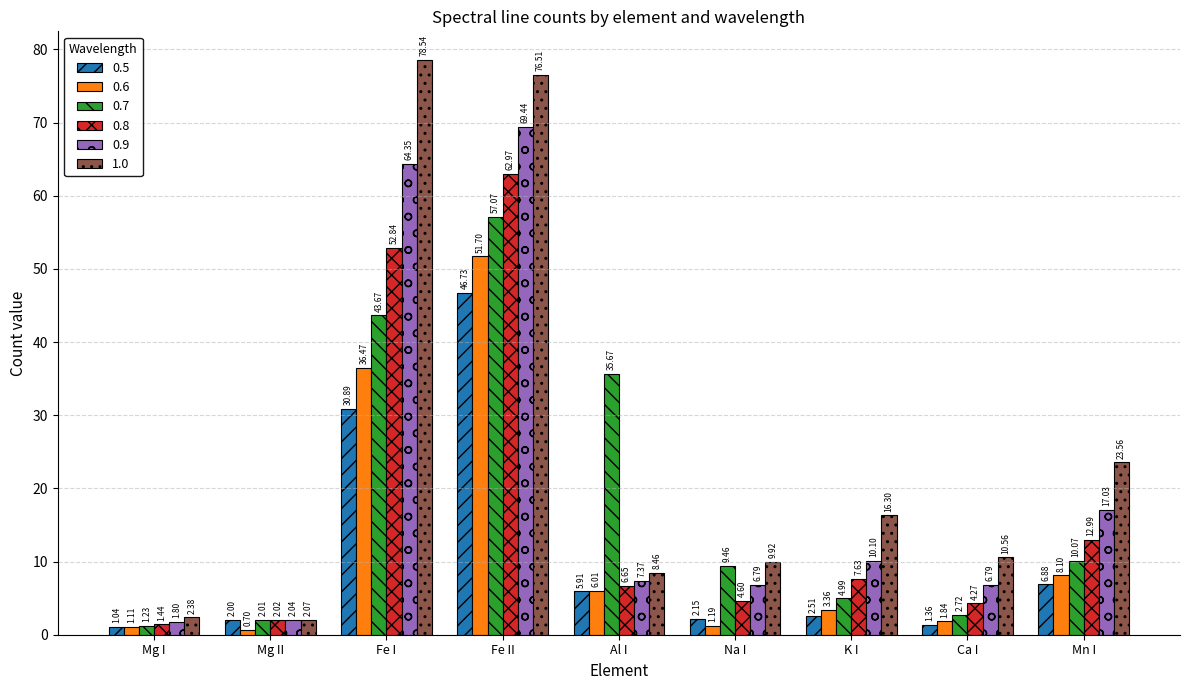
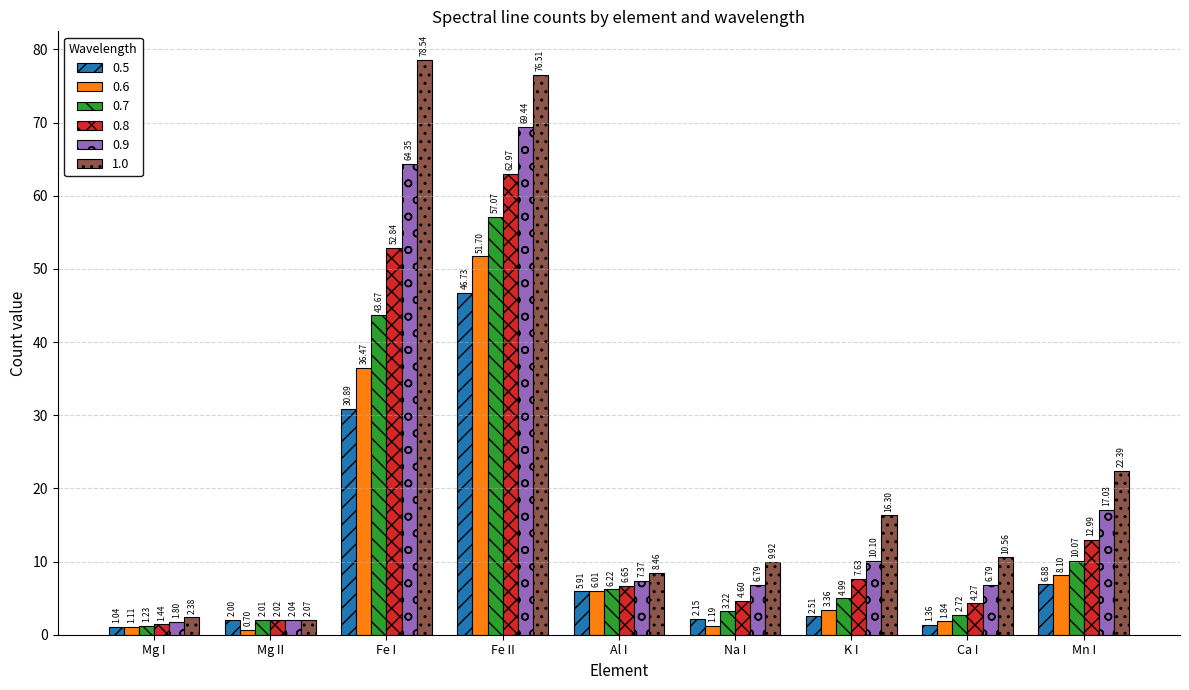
0.7, Al I: 35.67 -> 6.22
0.7, Na I: 9.46 -> 3.22
1.0, Mn I: 23.56 -> 22.39
